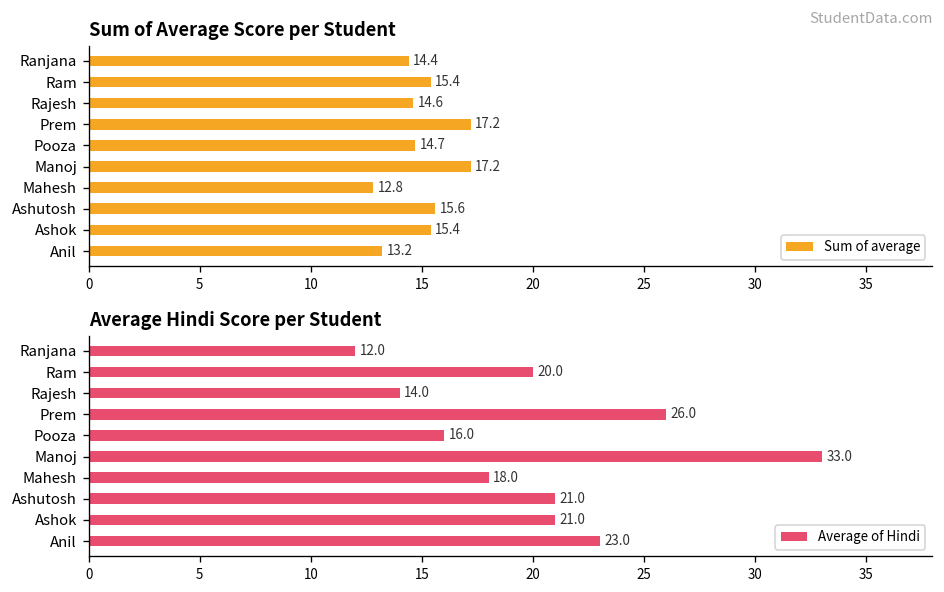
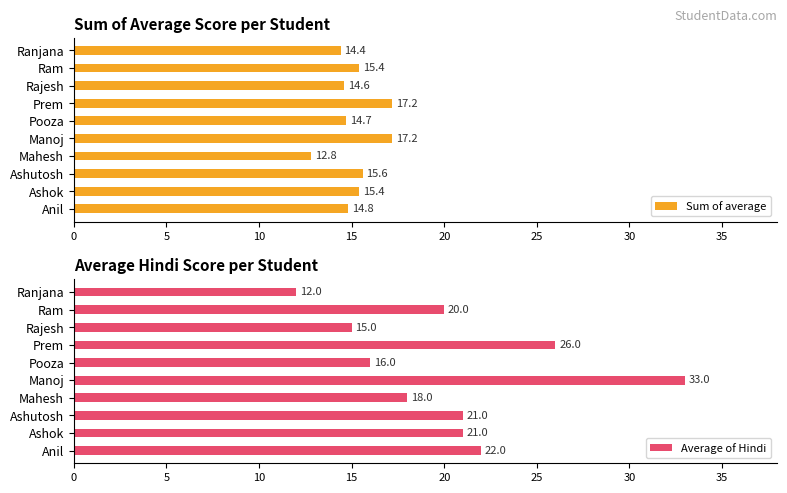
Sum of Average Score per Student, Anil: 13.2 -> 14.8
Average Hindi Score per Student, Rajesh: 14.0 -> 15.0
Average Hindi Score per Student, Anil: 23.0 -> 22.0
